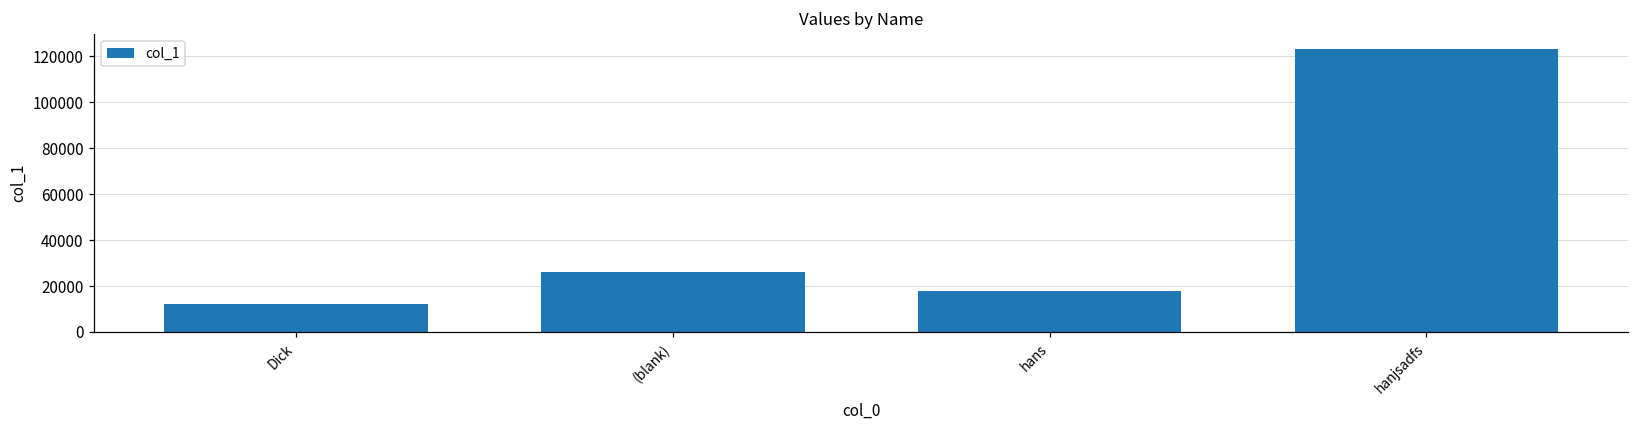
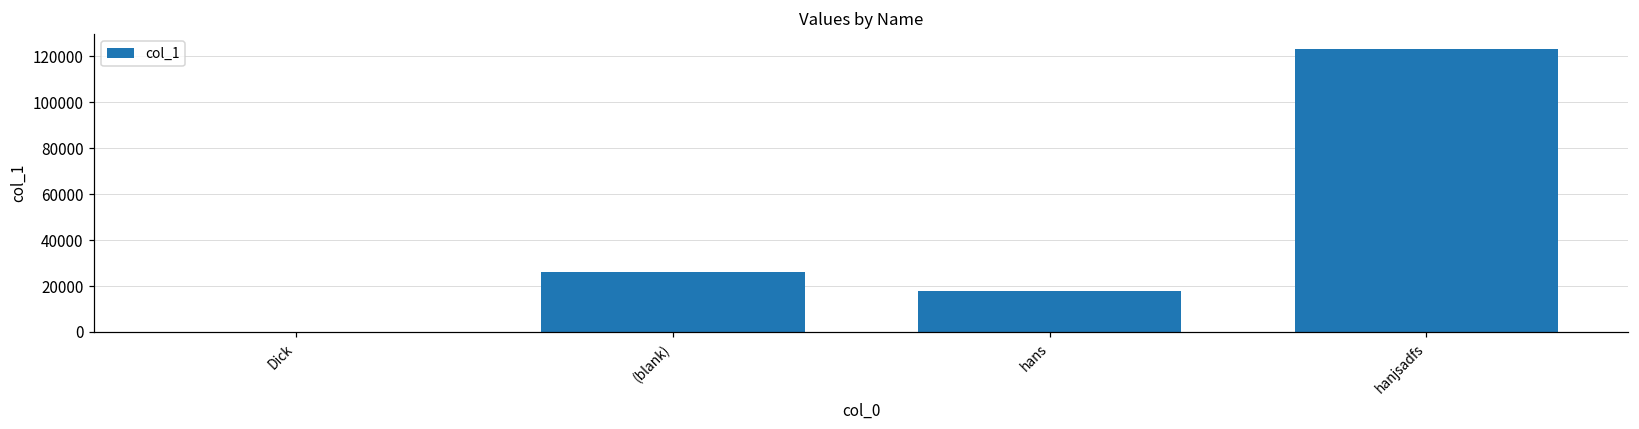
Dick: 12000 -> 0
